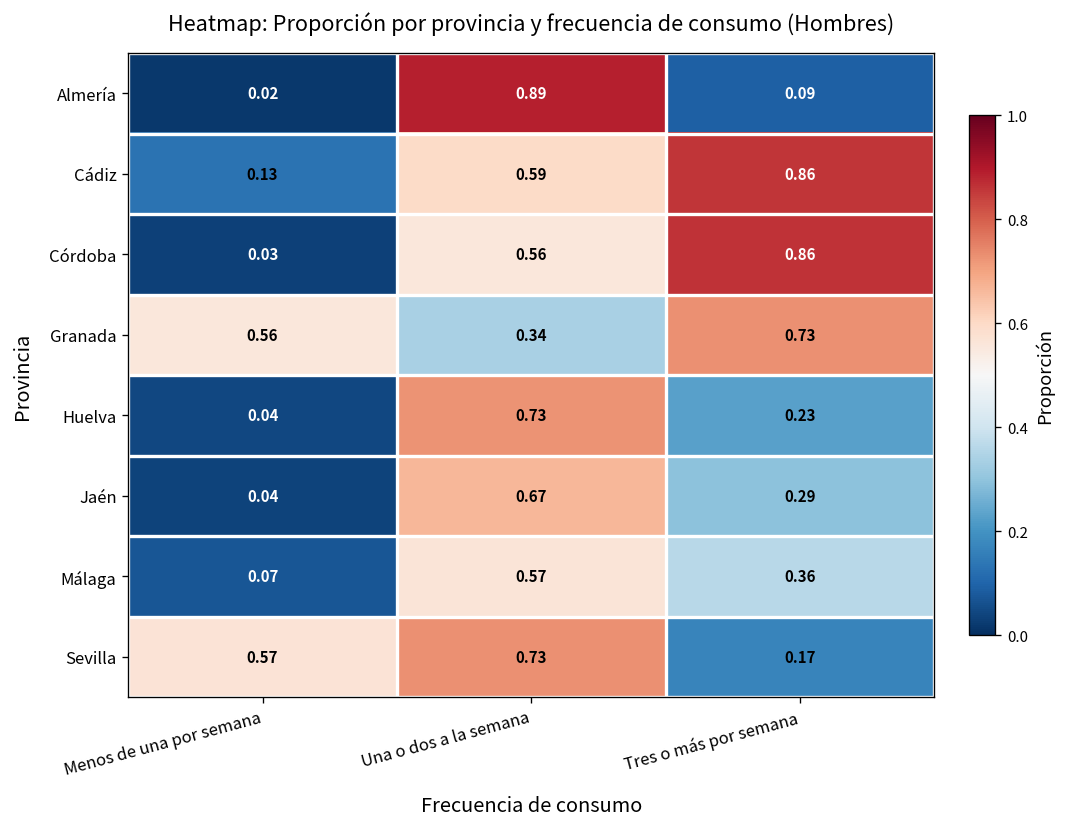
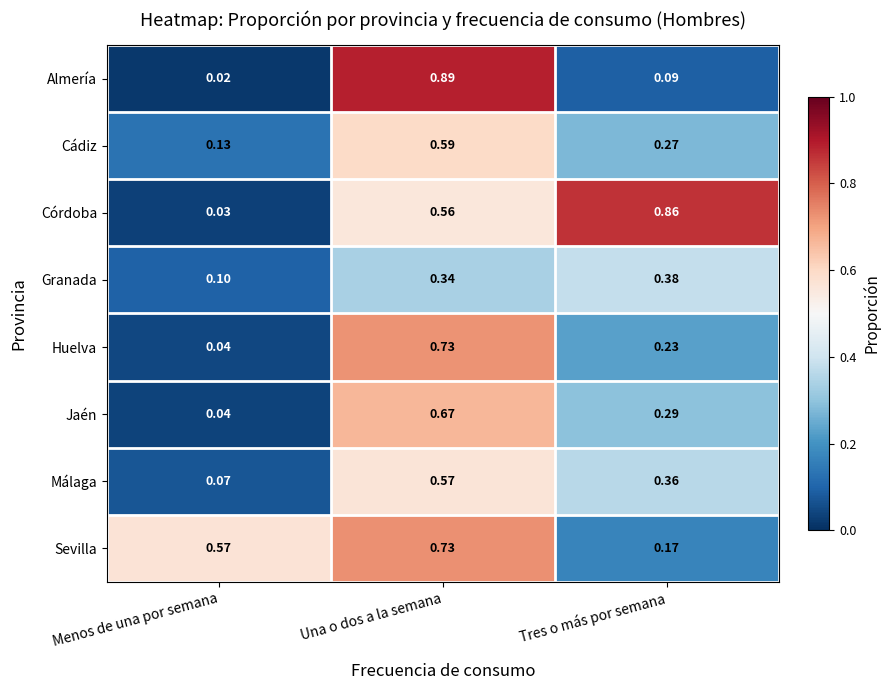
Cádiz, Tres o más por semana: 0.86 -> 0.27
Granada, Menos de una por semana: 0.56 -> 0.10
Granada, Tres o más por semana: 0.73 -> 0.38
